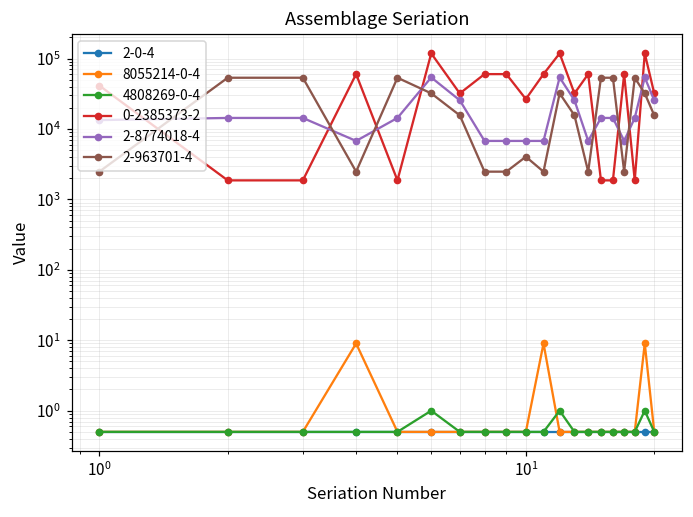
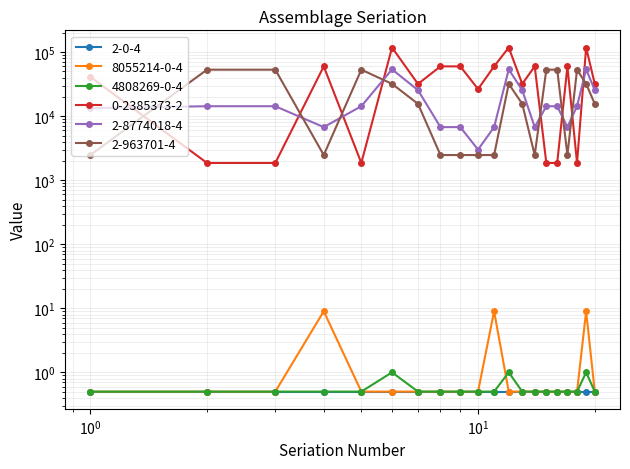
2-8774018-4, 10^1: 7000 -> 3000
2-963701-4, 10^1: 4000 -> 2500
